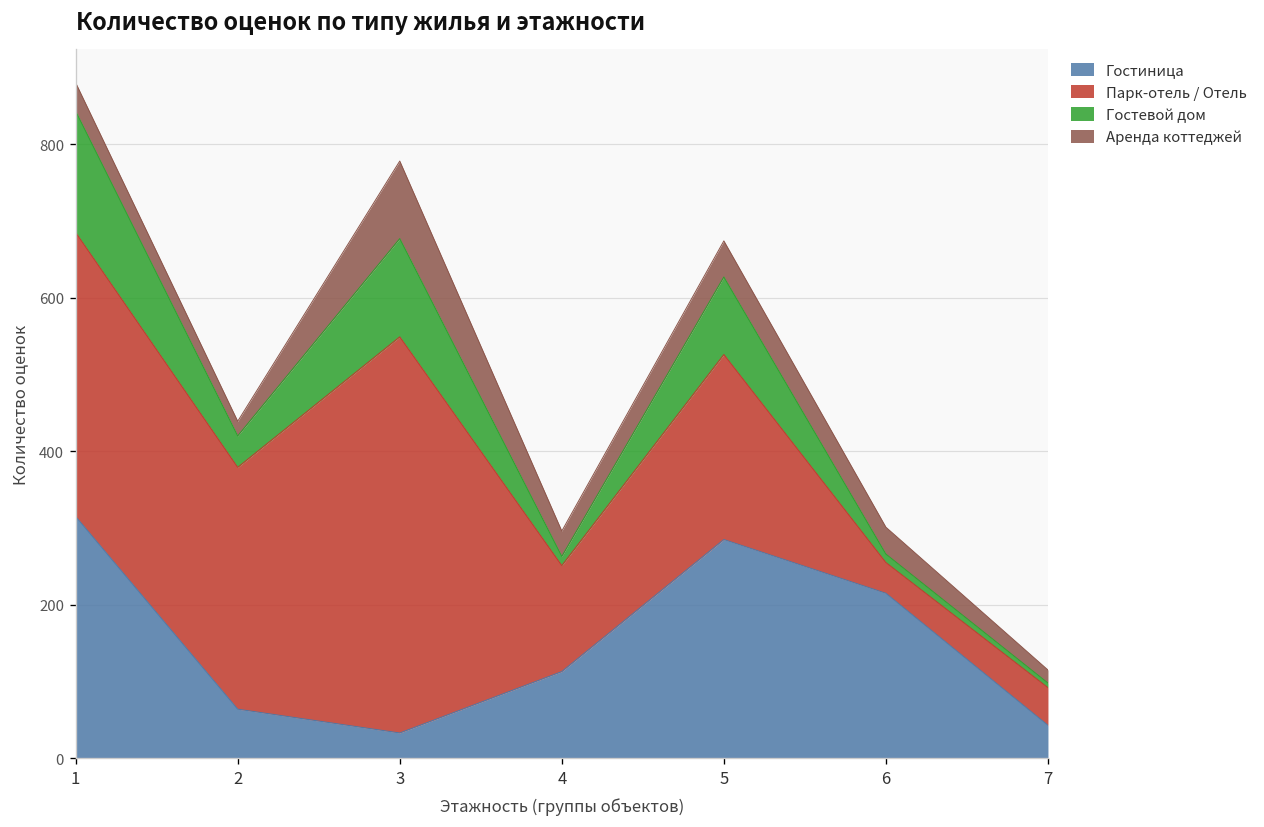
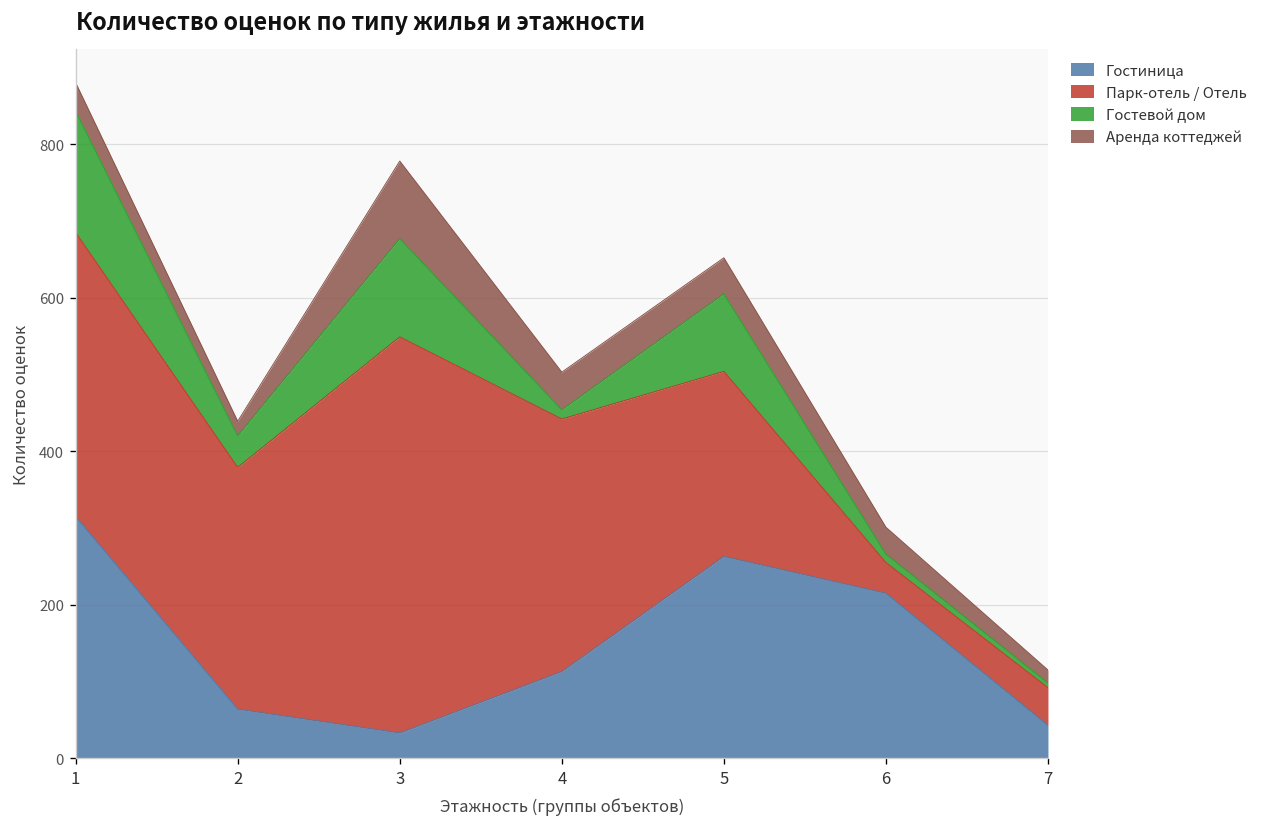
Парк-отель / Отель, 4: 140 -> 330
Аренда коттеджей, 4: 30 -> 50
Гостиница, 5: 290 -> 260
